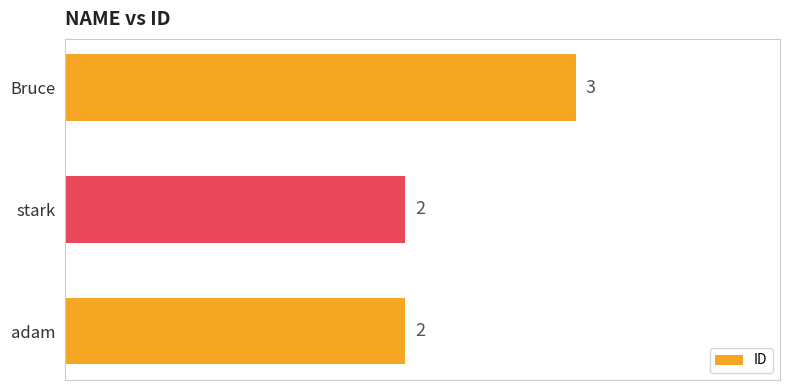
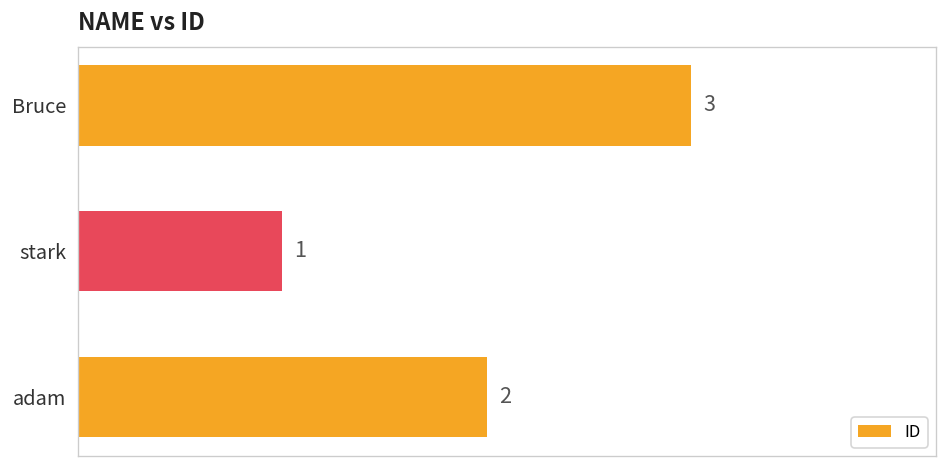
stark: 2 -> 1
